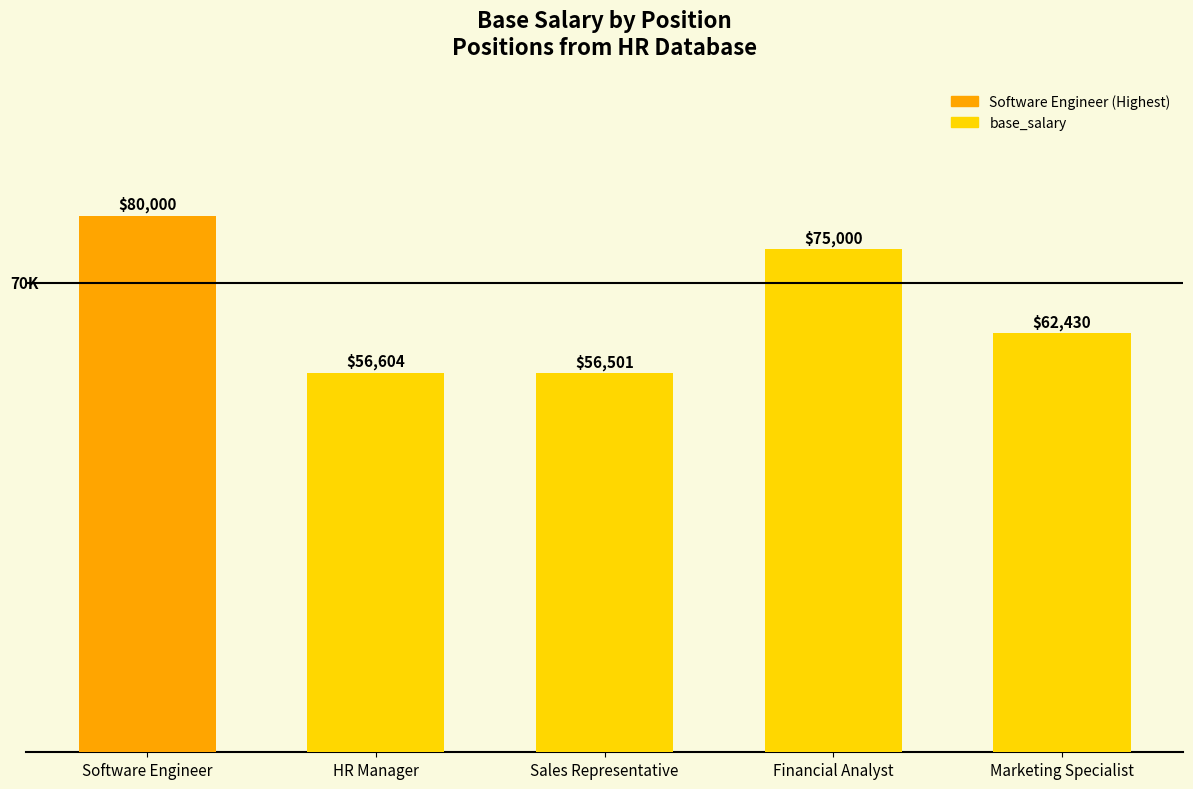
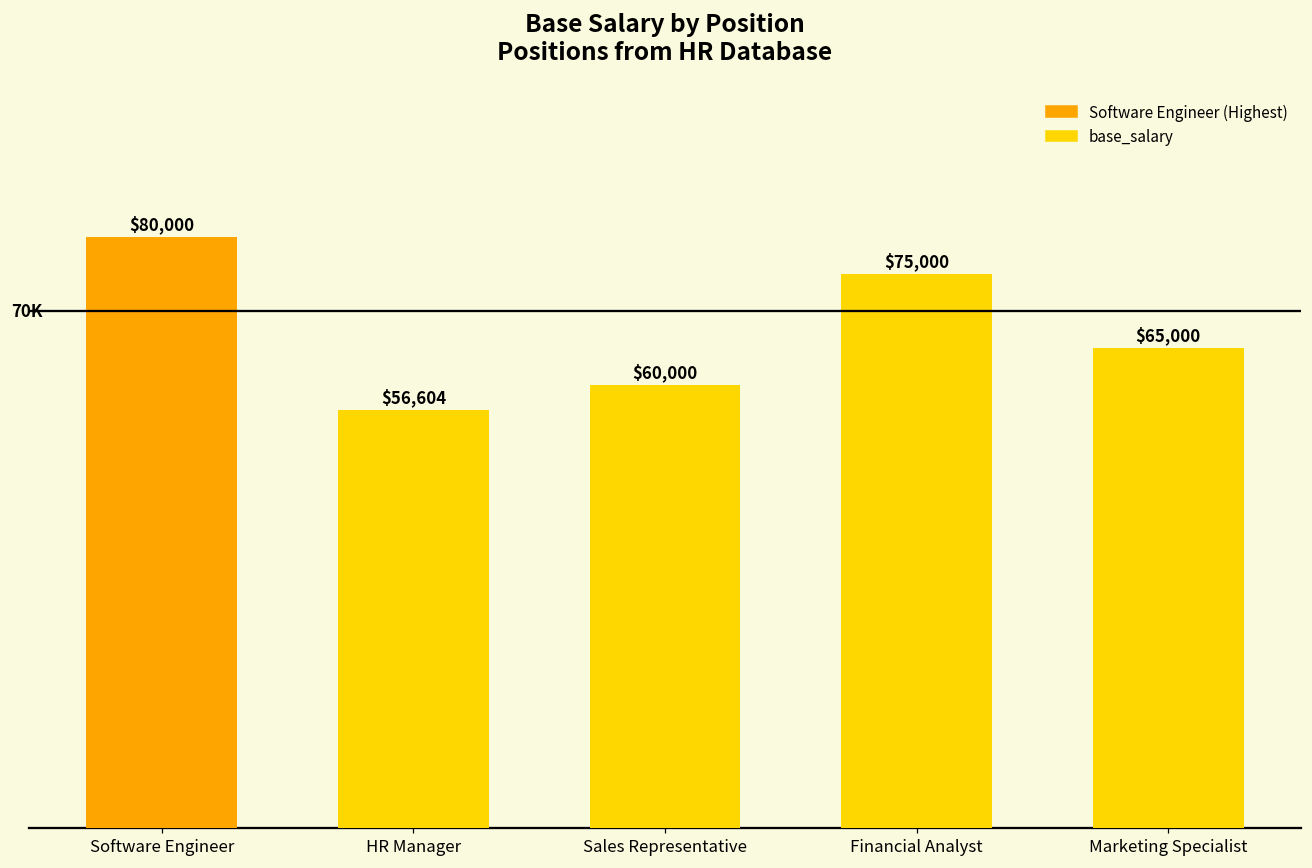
Sales Representative: $56,501 -> $60,000
Marketing Specialist: $62,430 -> $65,000
